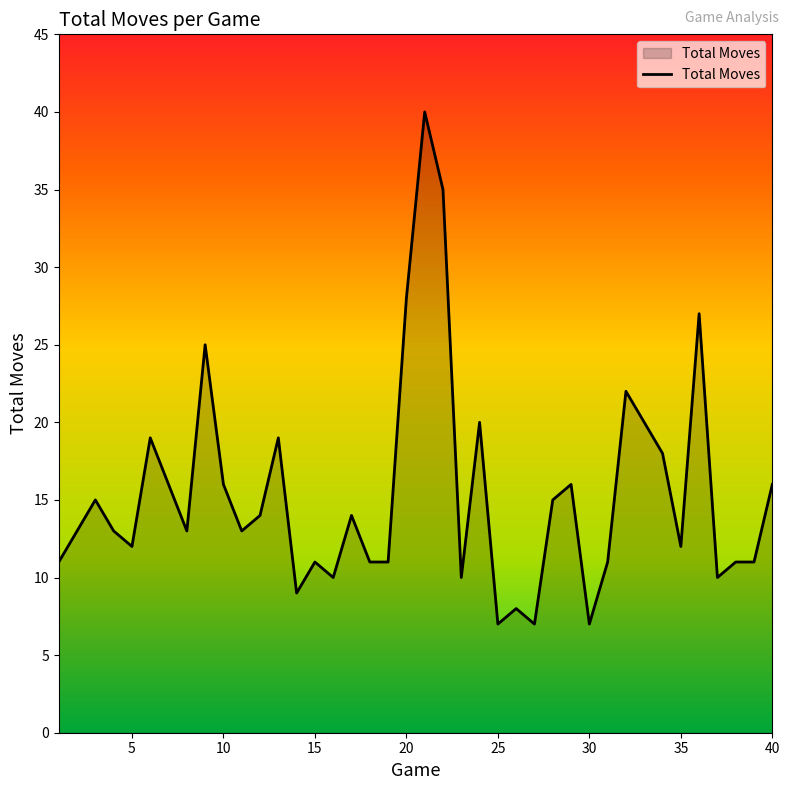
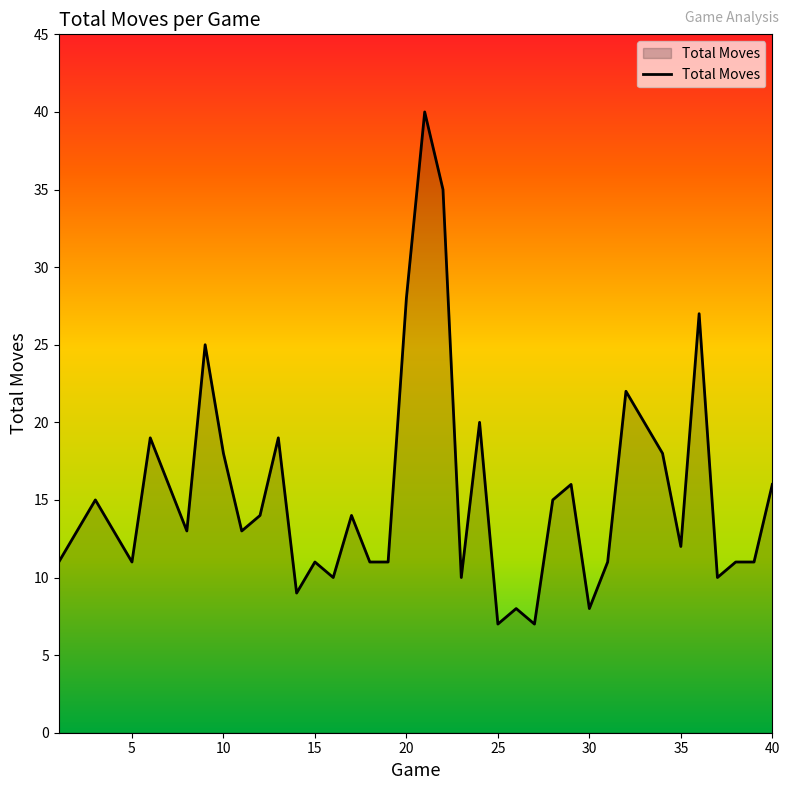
5: 12 -> 11
10: 16 -> 18
30: 7 -> 8
